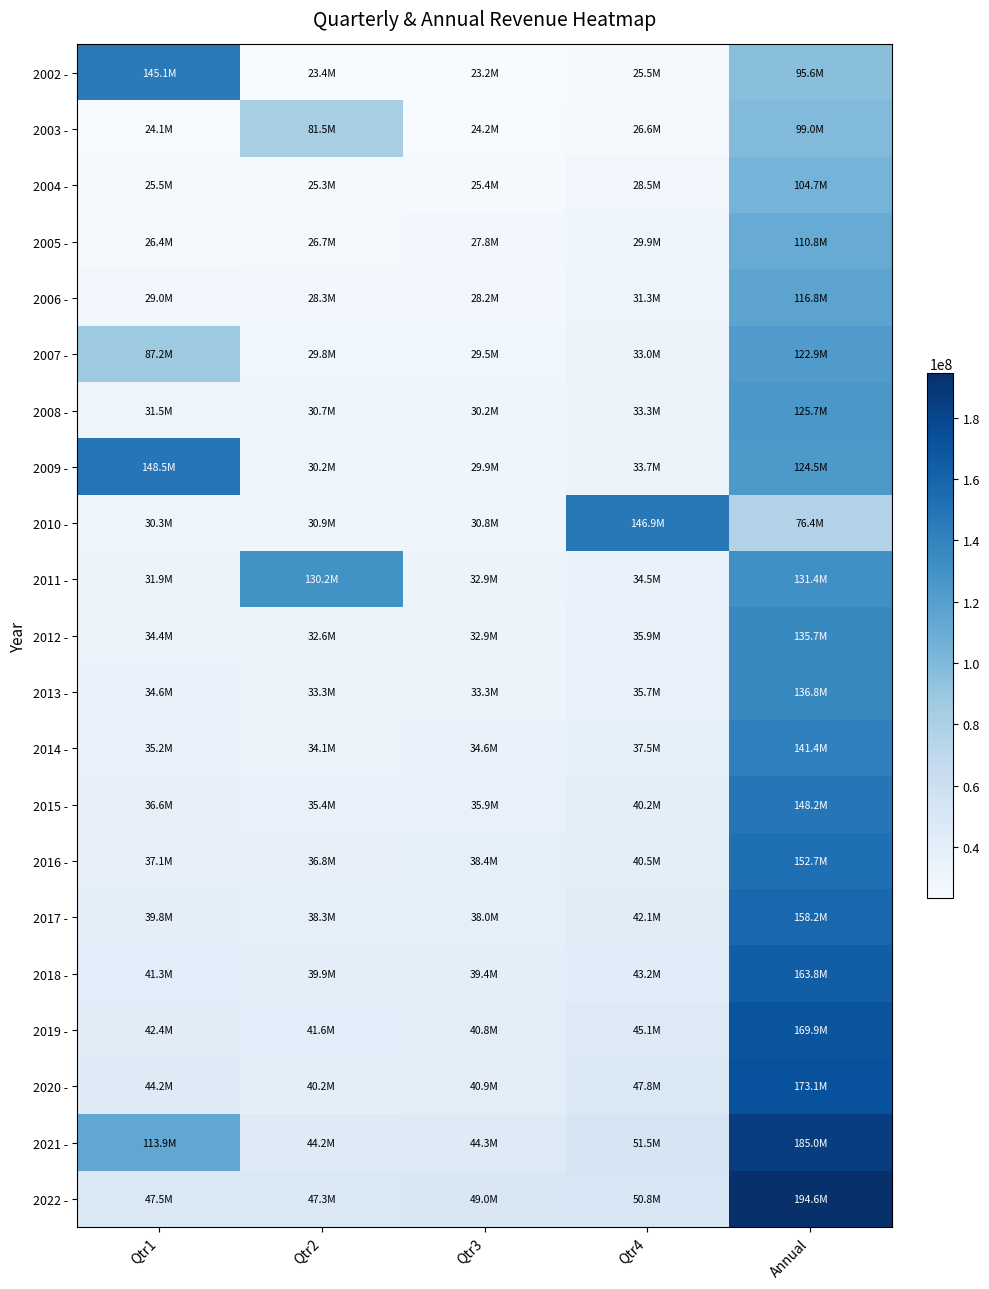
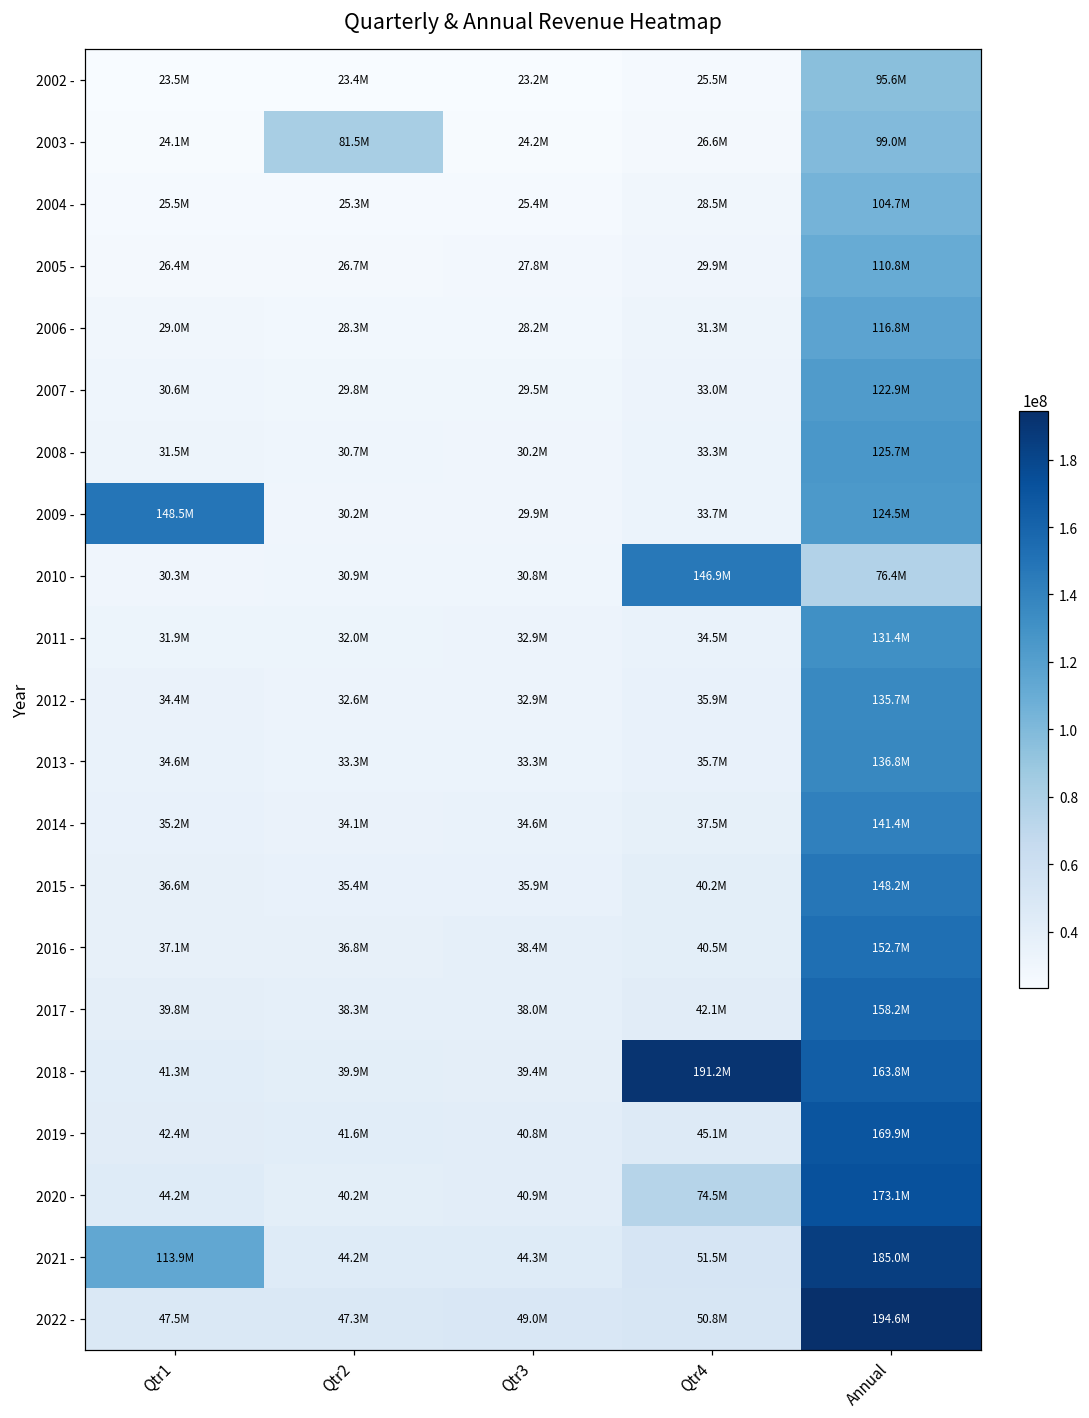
2002 -, Qtr1: 145.1M -> 23.5M
2007 -, Qtr1: 87.2M -> 30.6M
2011 -, Qtr2: 130.2M -> 32.0M
2018 -, Qtr4: 43.2M -> 191.2M
2020 -, Qtr4: 47.8M -> 74.5M
